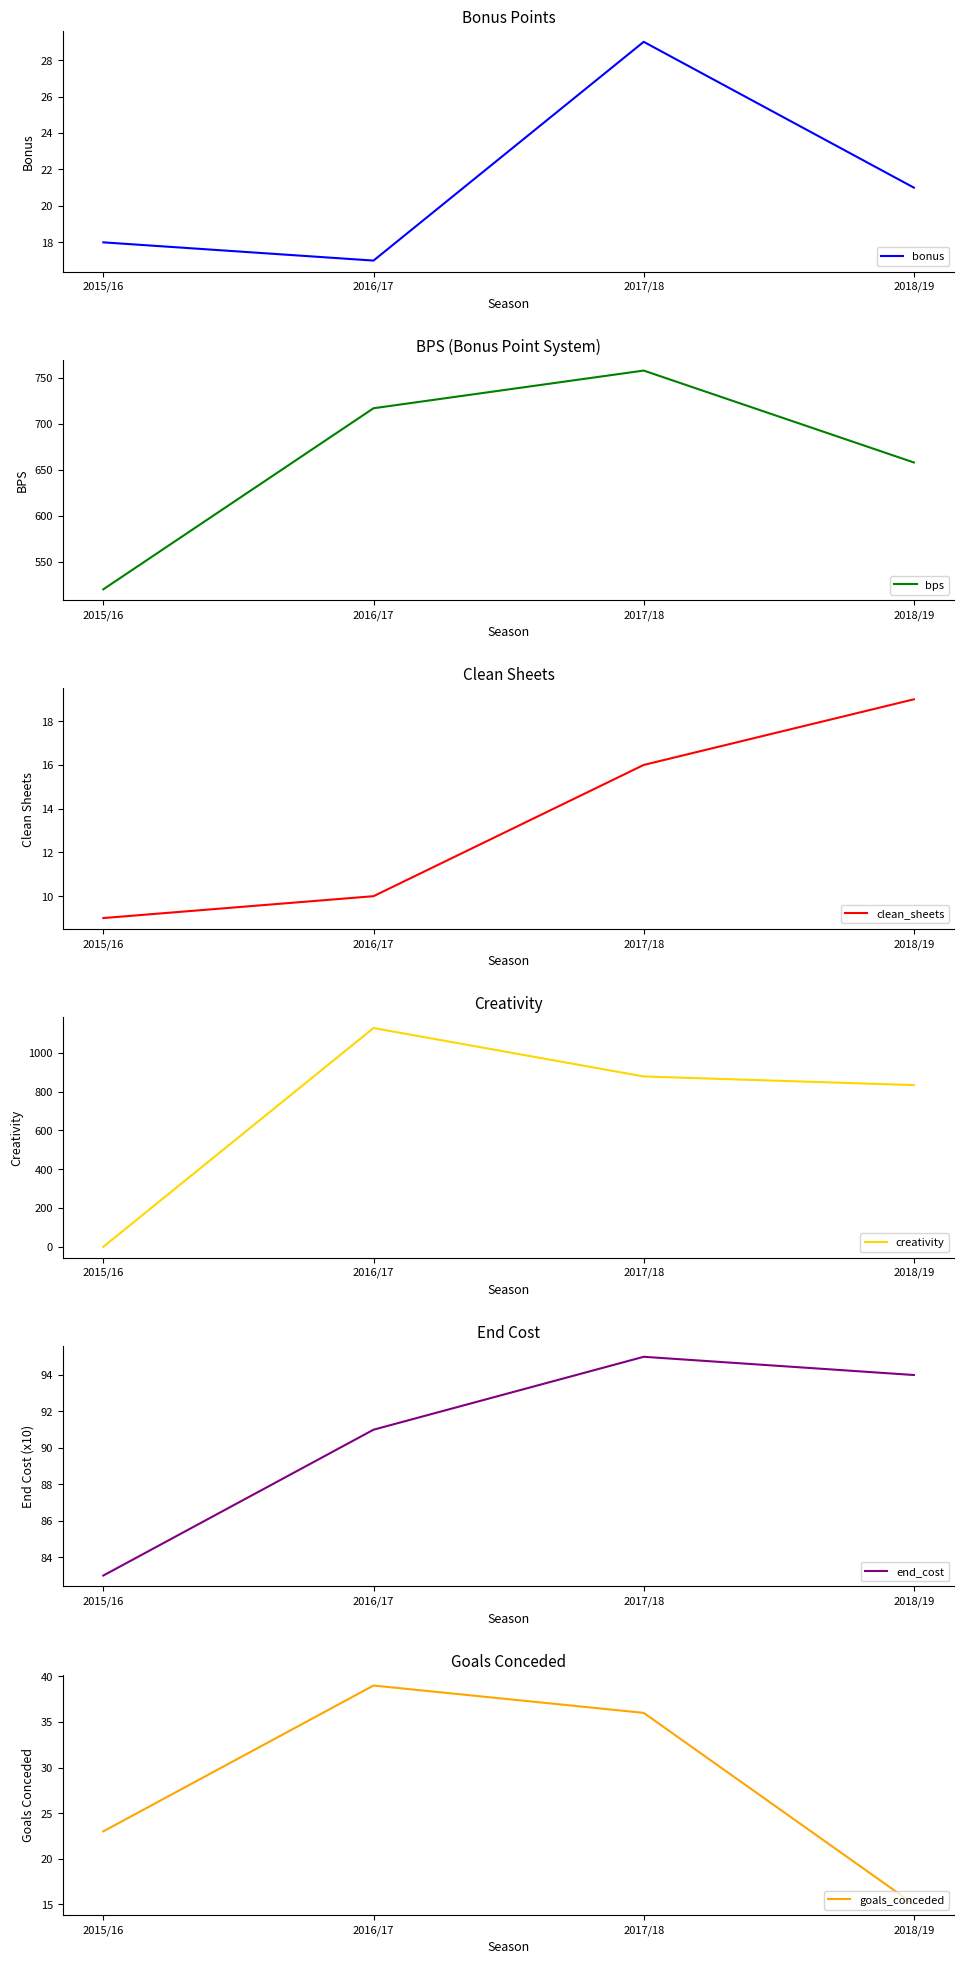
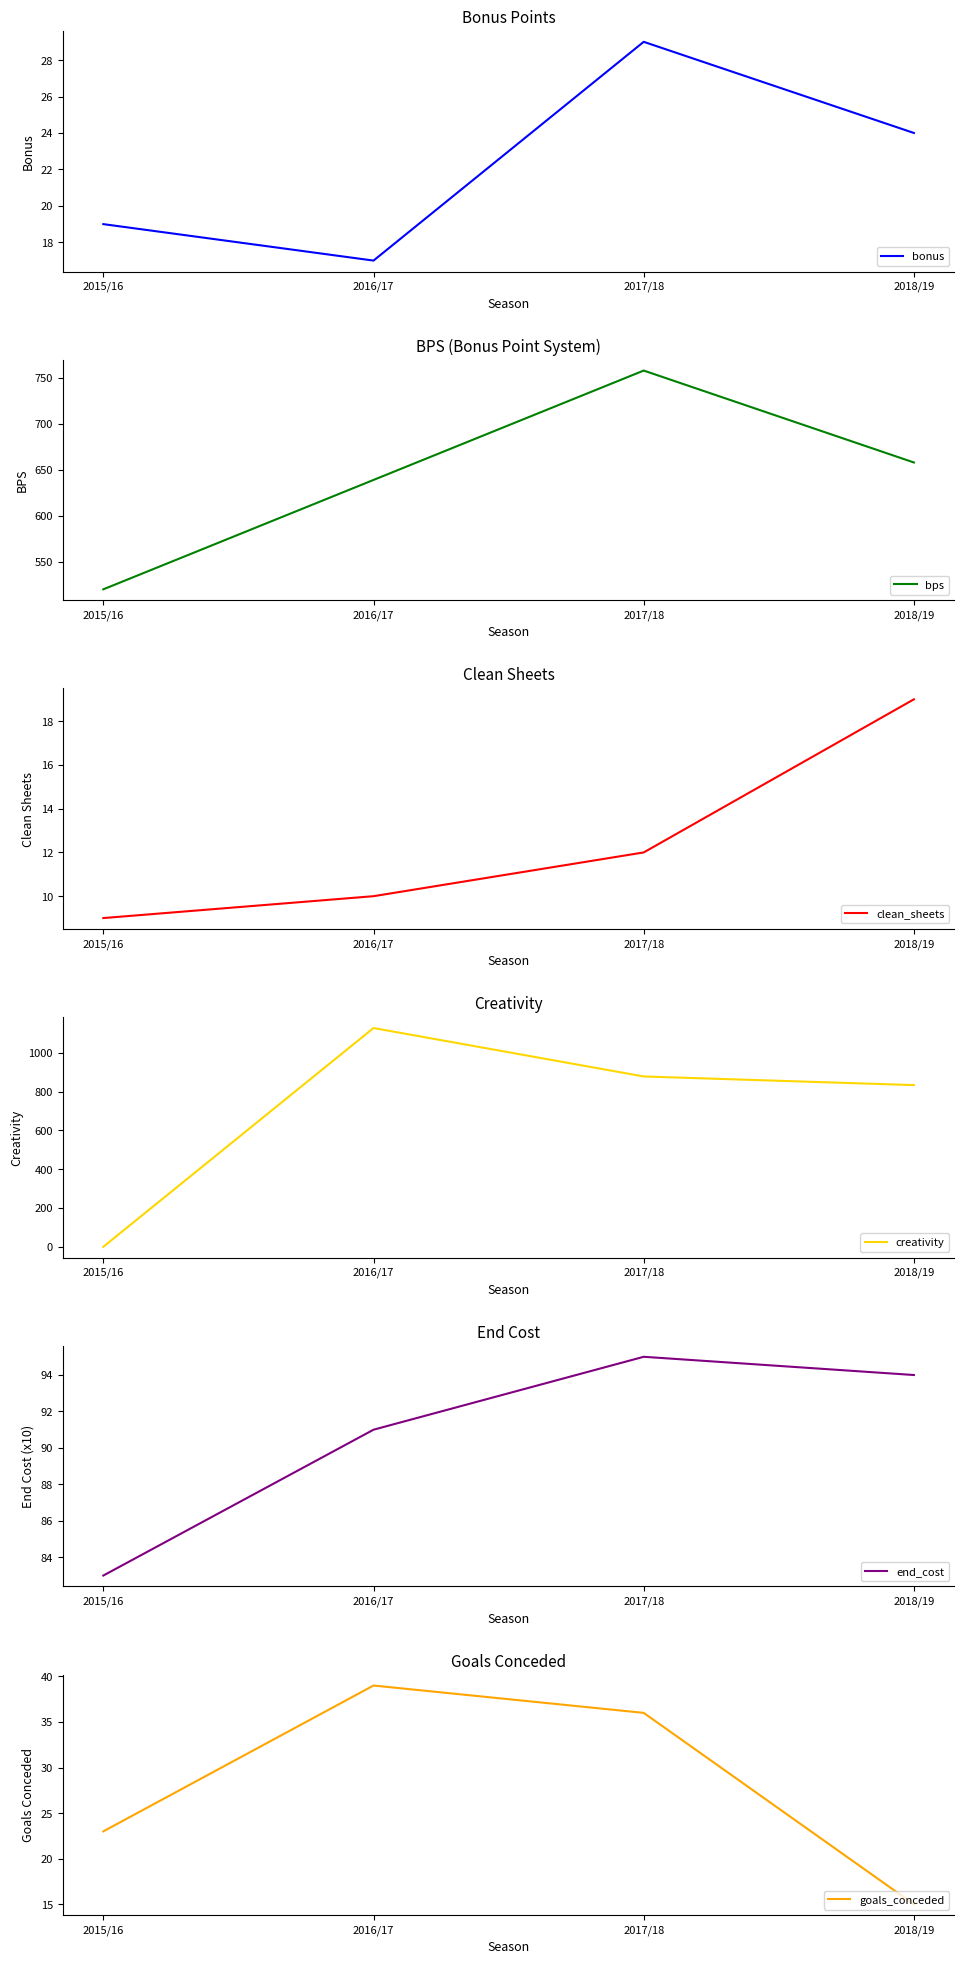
Bonus Points, 2015/16: 18 -> 19
Bonus Points, 2018/19: 21 -> 24
BPS (Bonus Point System), 2016/17: 720 -> 640
Clean Sheets, 2017/18: 16 -> 12
